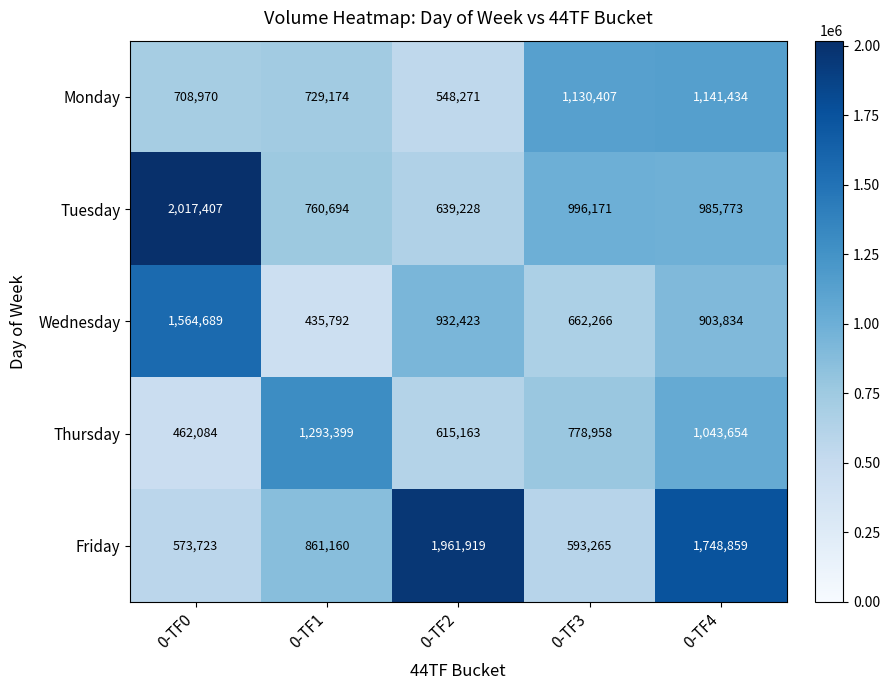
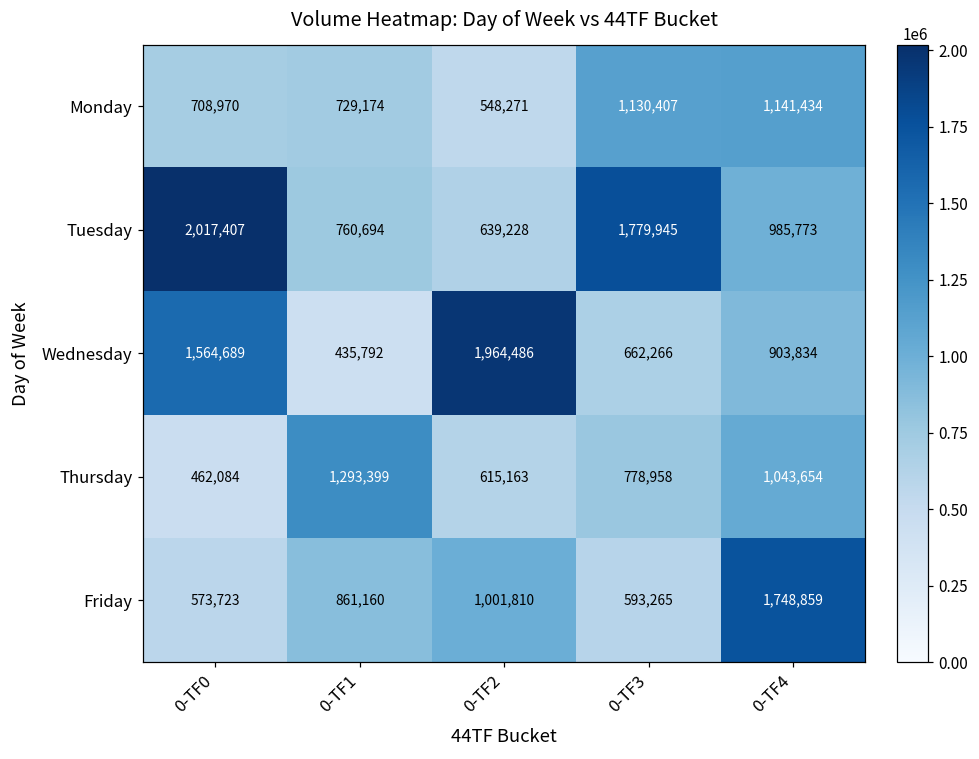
Tuesday, 0-TF3: 996,171 -> 1,779,945
Wednesday, 0-TF2: 932,423 -> 1,964,486
Friday, 0-TF2: 1,961,919 -> 1,001,810
